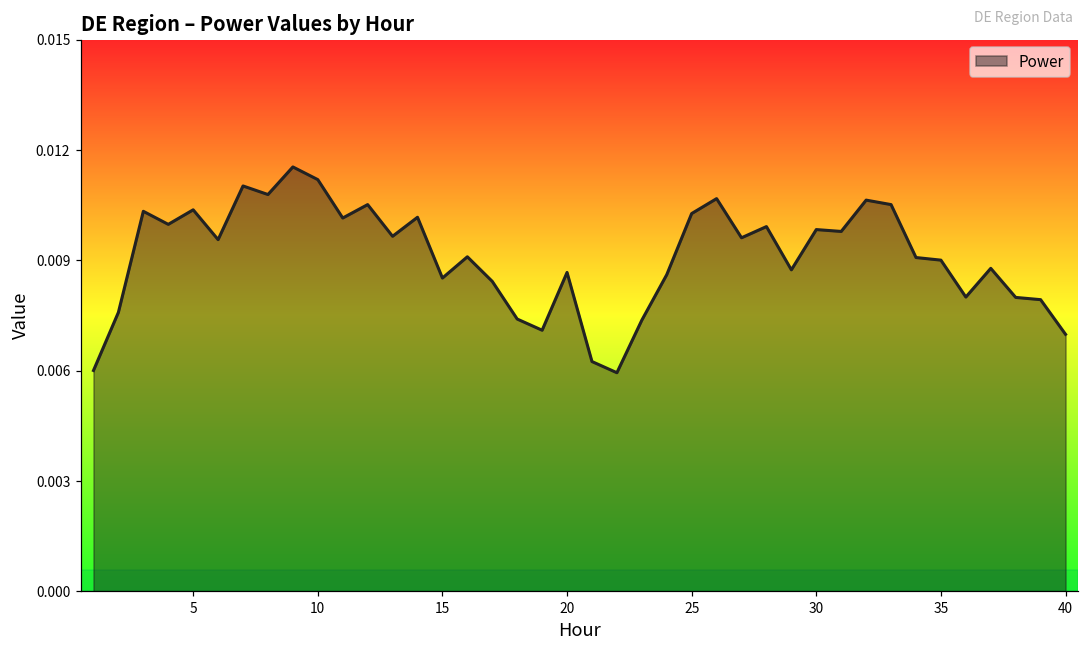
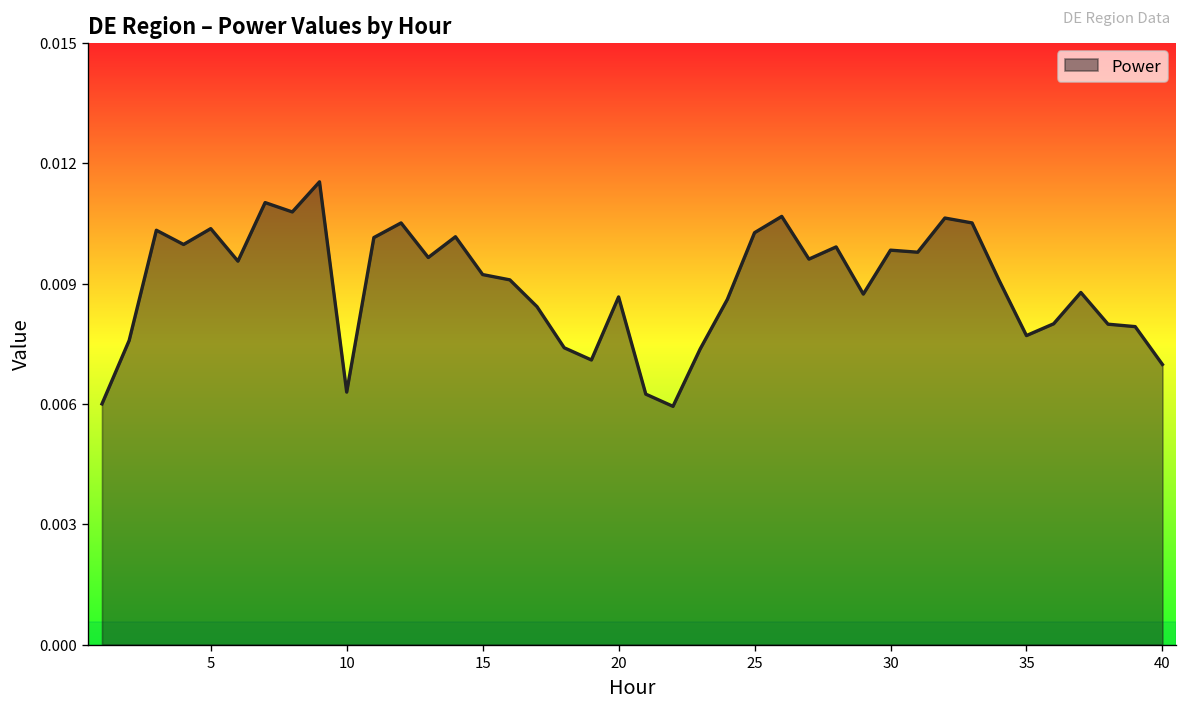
10: 0.0110 -> 0.0062
15: 0.0084 -> 0.0091
35: 0.0089 -> 0.0076
